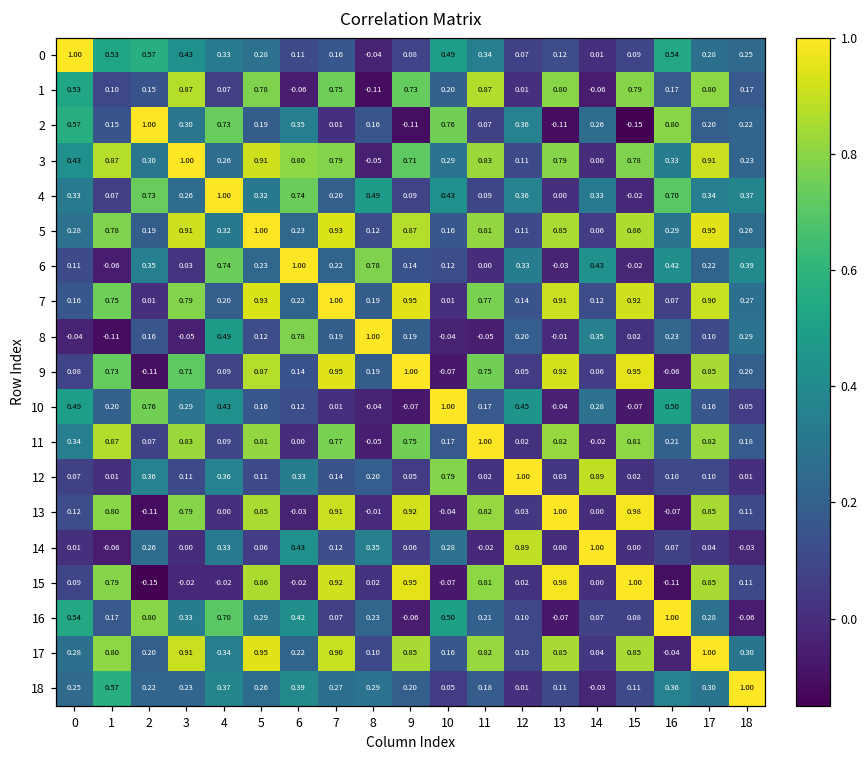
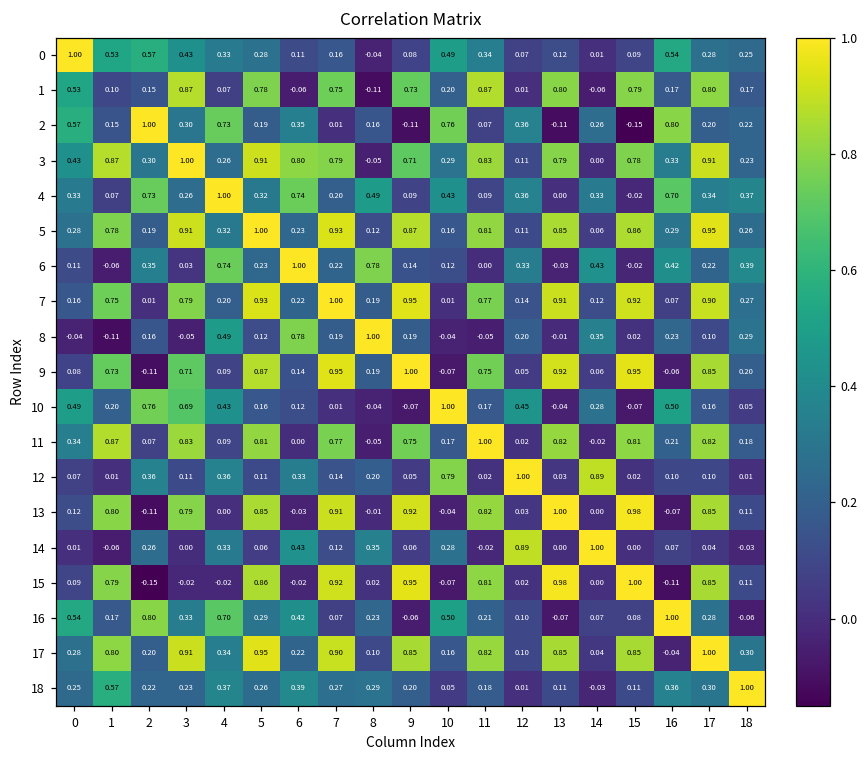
10, 3: 0.29 -> 0.69
